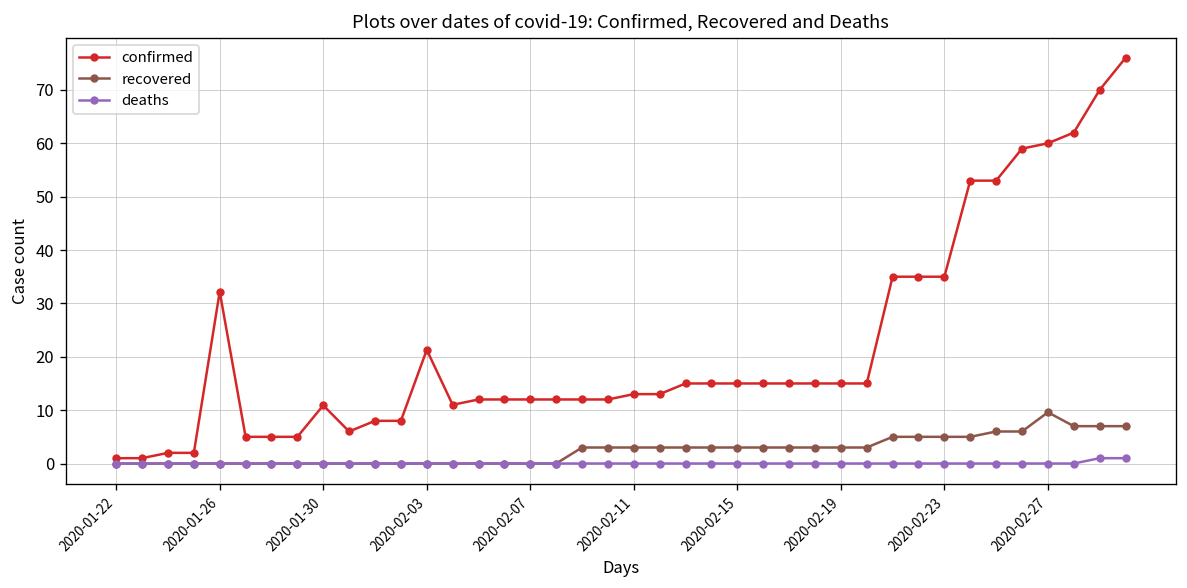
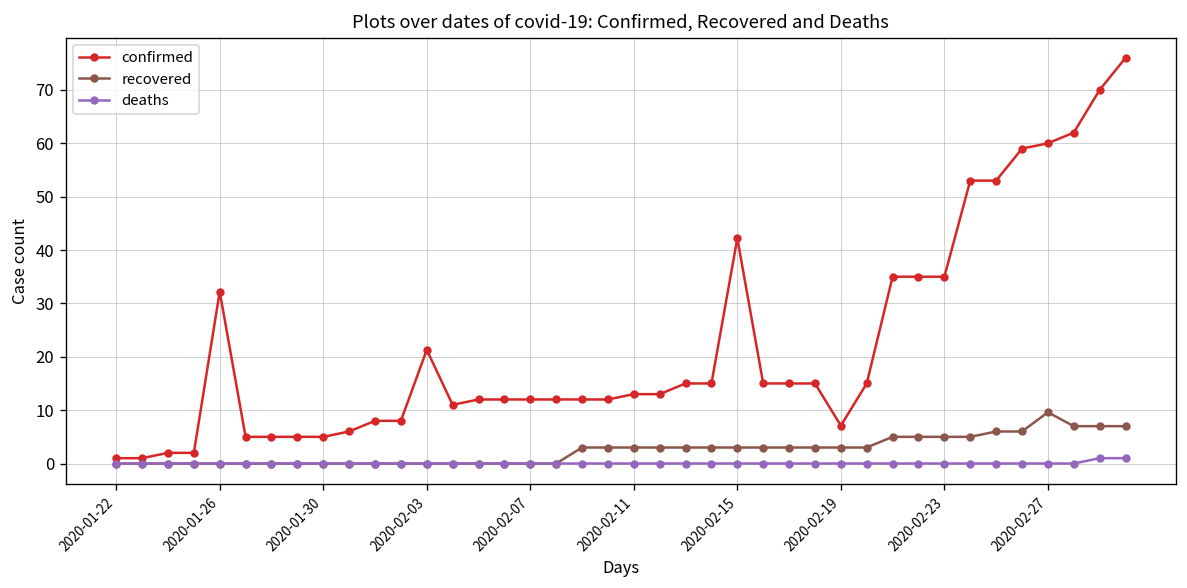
confirmed, 2020-01-30: 11 -> 5
confirmed, 2020-02-15: 15 -> 42
confirmed, 2020-02-19: 15 -> 7
